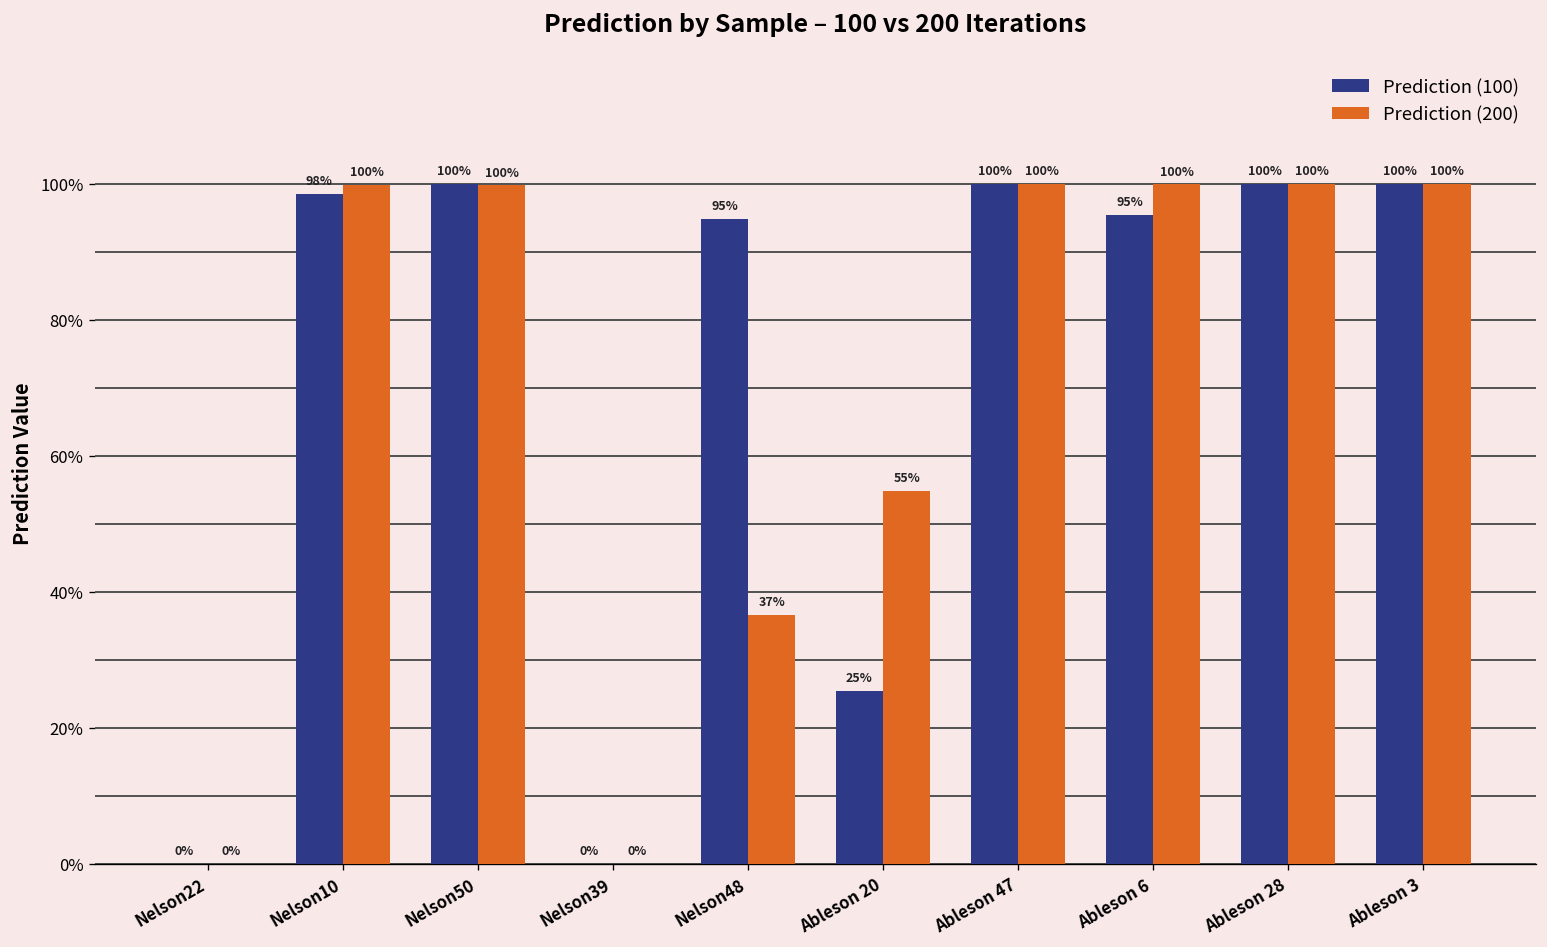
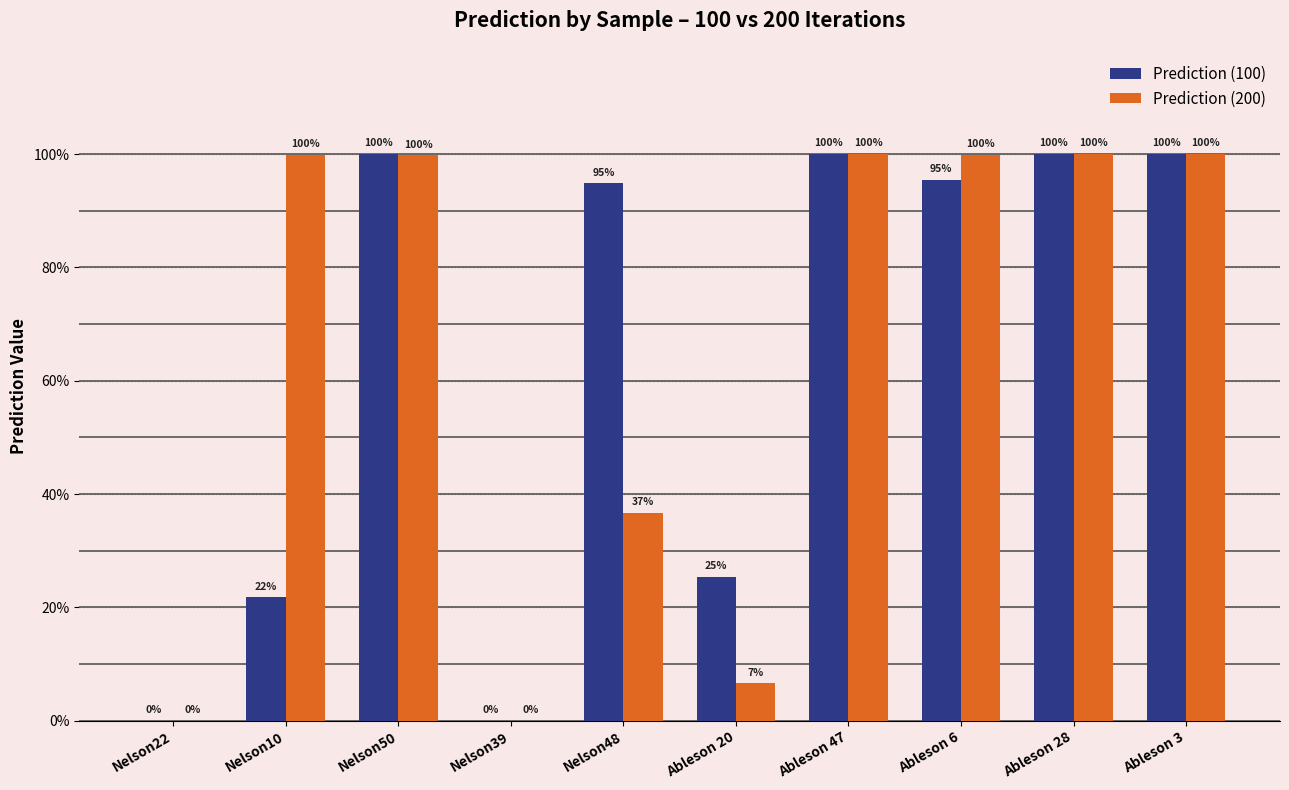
Prediction (100), Nelson10: 98% -> 22%
Prediction (200), Ableson 20: 55% -> 7%
